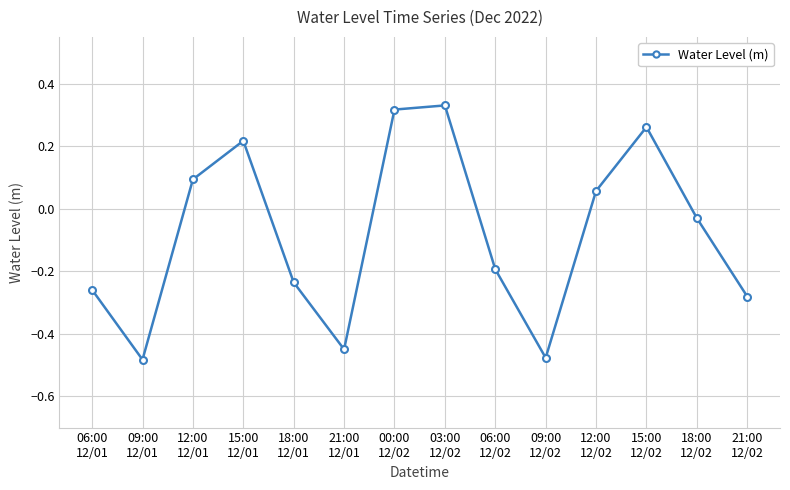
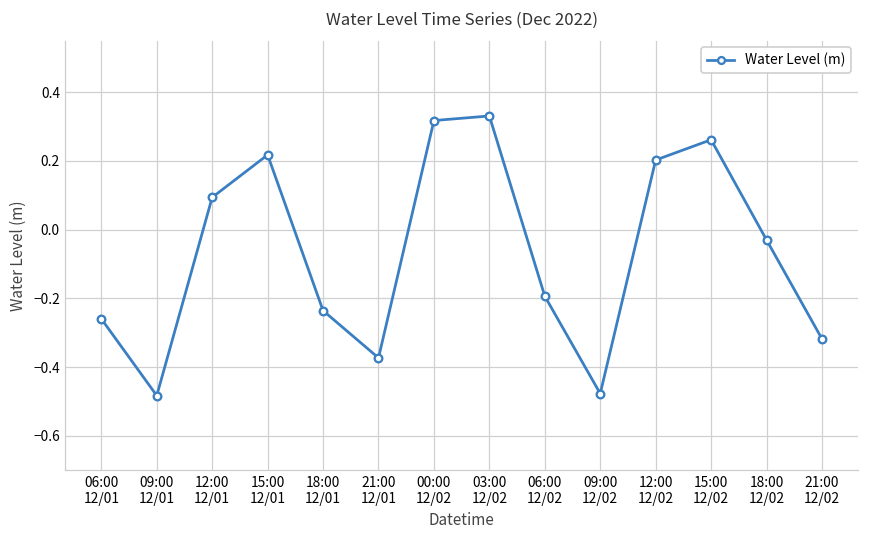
21:00 12/01: -0.45 -> -0.37
12:00 12/02: 0.06 -> 0.20
21:00 12/02: -0.28 -> -0.32
